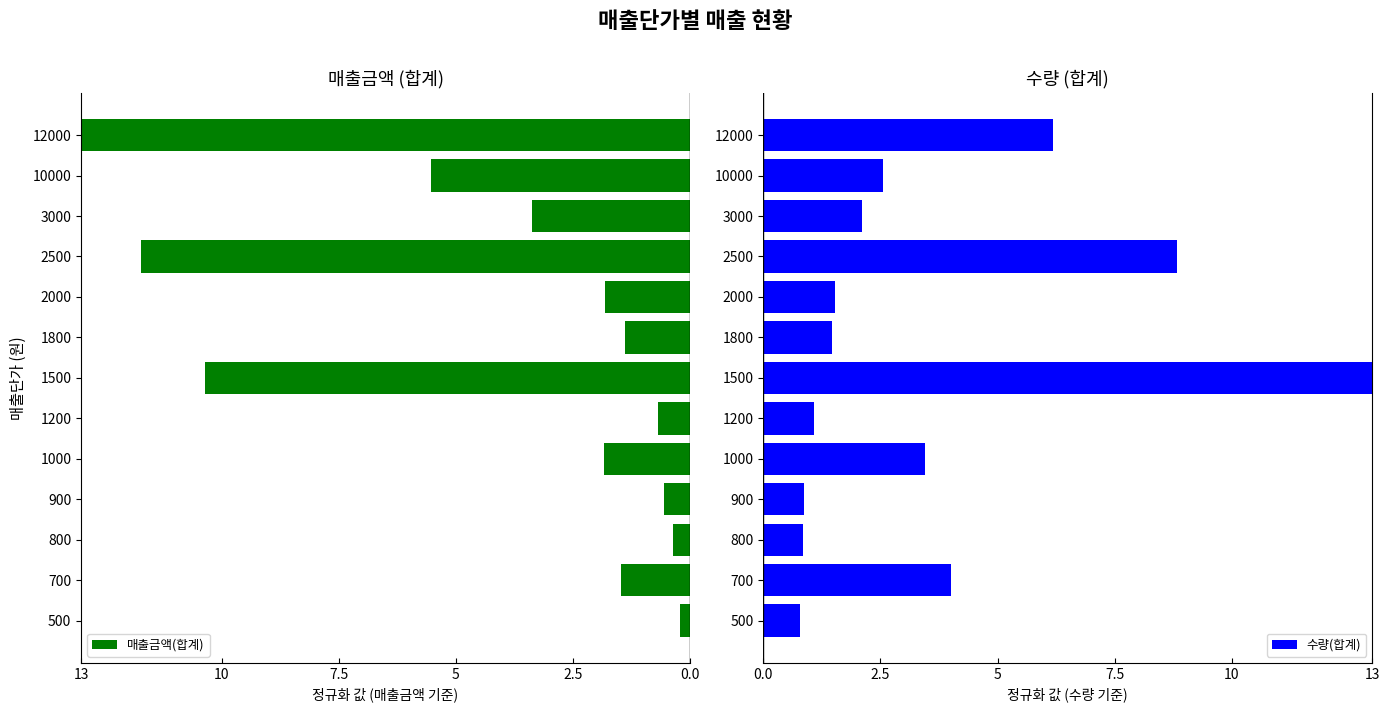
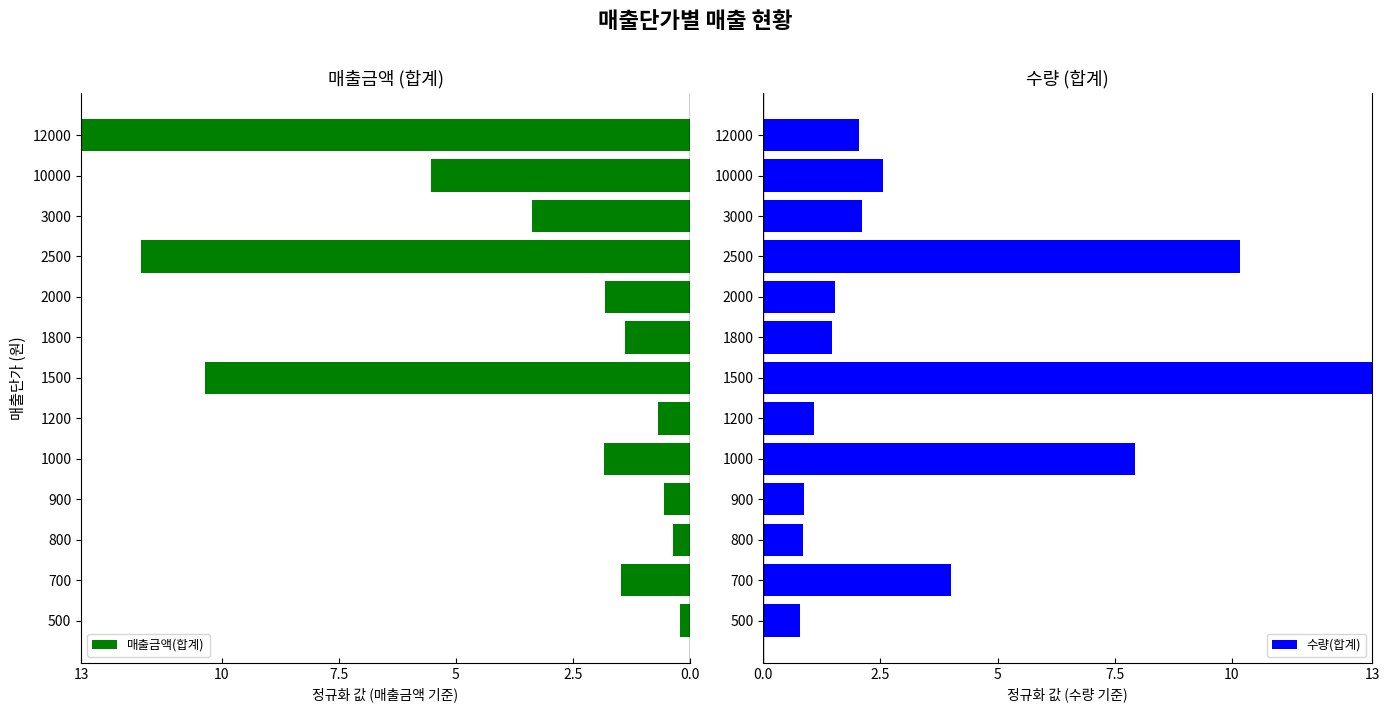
수량 (합계), 12000: 6.2 -> 2.0
수량 (합계), 2500: 8.8 -> 10.2
수량 (합계), 1000: 3.5 -> 7.9
